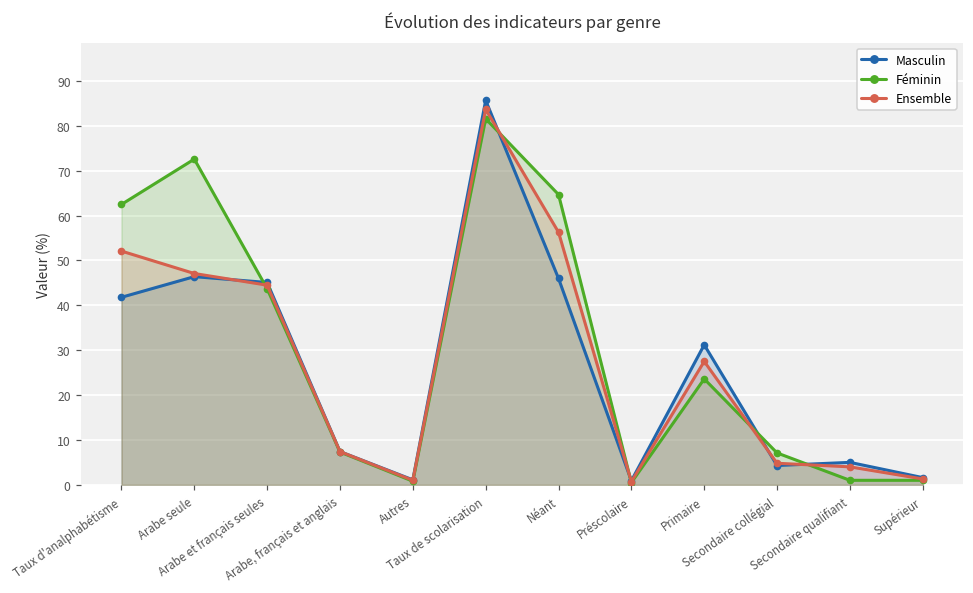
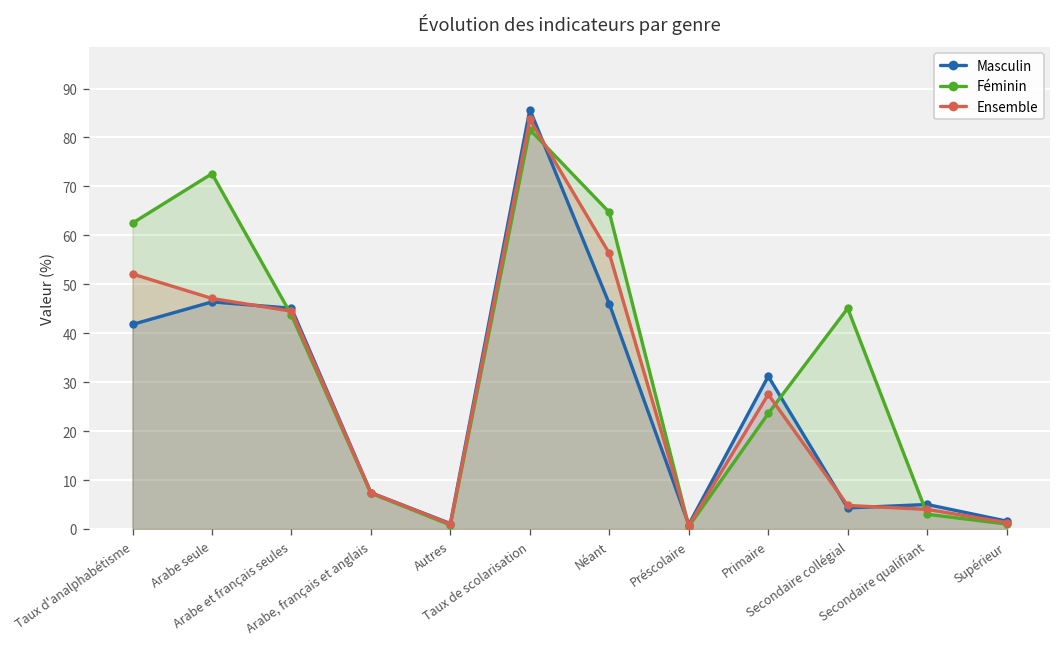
Féminin, Secondaire collégial: 7 -> 45
Féminin, Secondaire qualifiant: 1 -> 3
